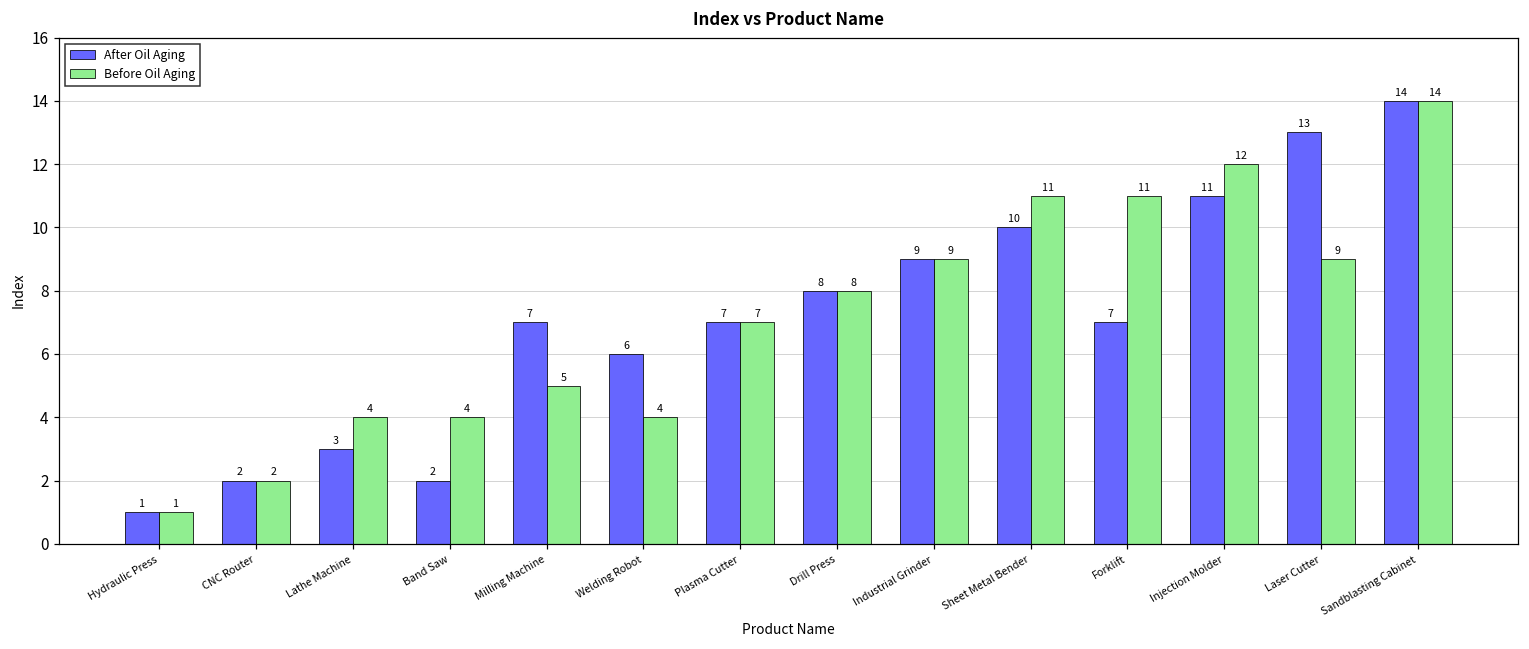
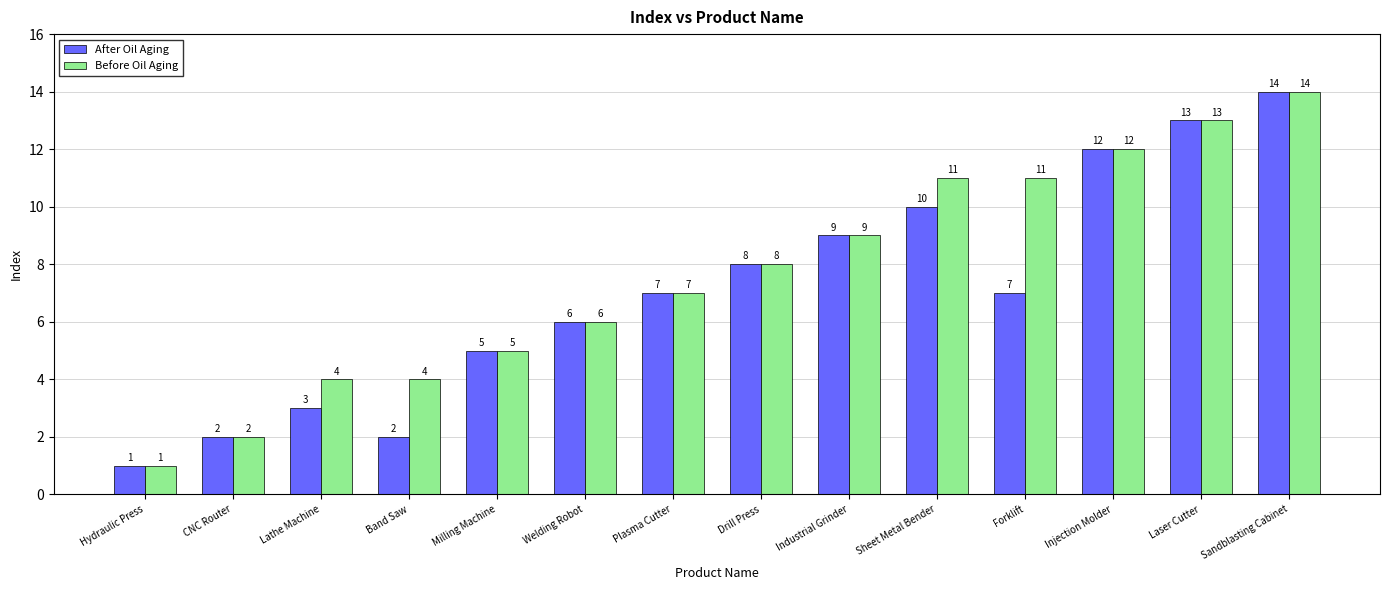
After Oil Aging, Milling Machine: 7 -> 5
Before Oil Aging, Welding Robot: 4 -> 6
After Oil Aging, Injection Molder: 11 -> 12
Before Oil Aging, Laser Cutter: 9 -> 13
